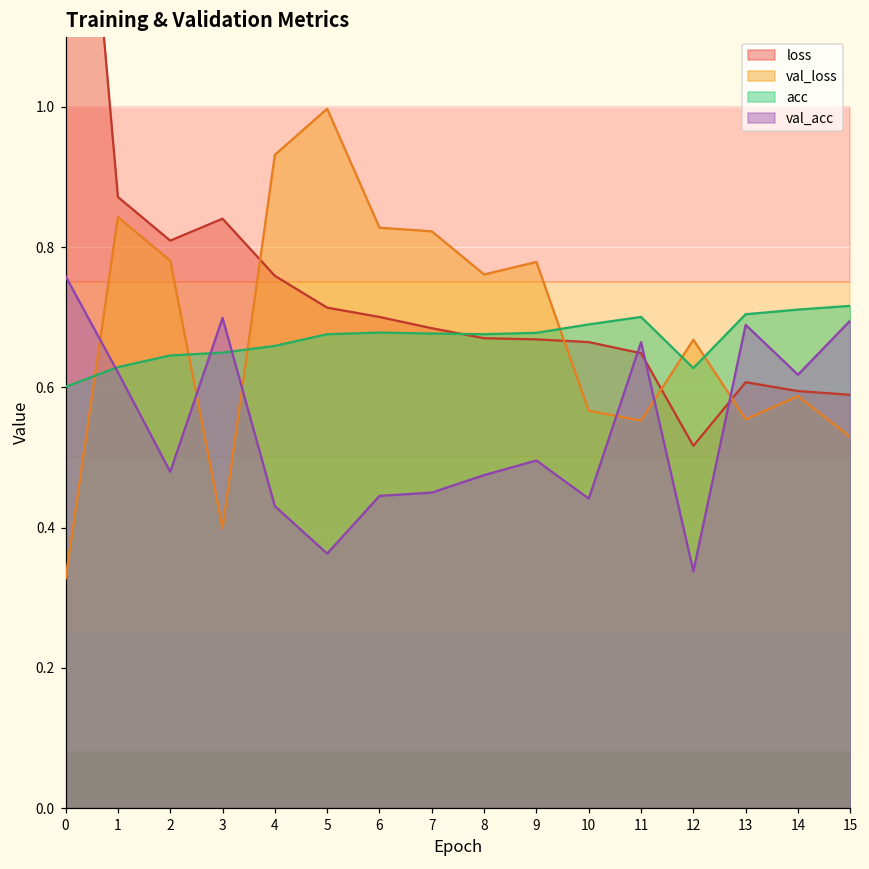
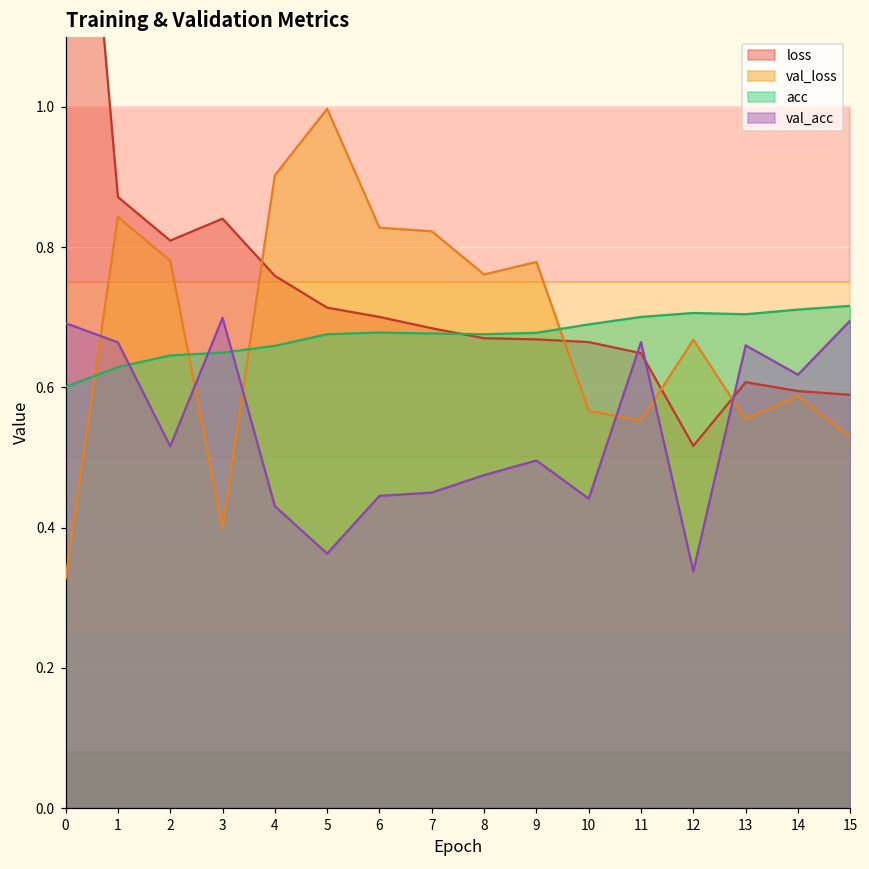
val_acc, 0: 0.76 -> 0.69
val_acc, 1: 0.62 -> 0.66
val_acc, 2: 0.48 -> 0.52
val_loss, 4: 0.93 -> 0.90
acc, 12: 0.63 -> 0.71
val_acc, 13: 0.69 -> 0.66
